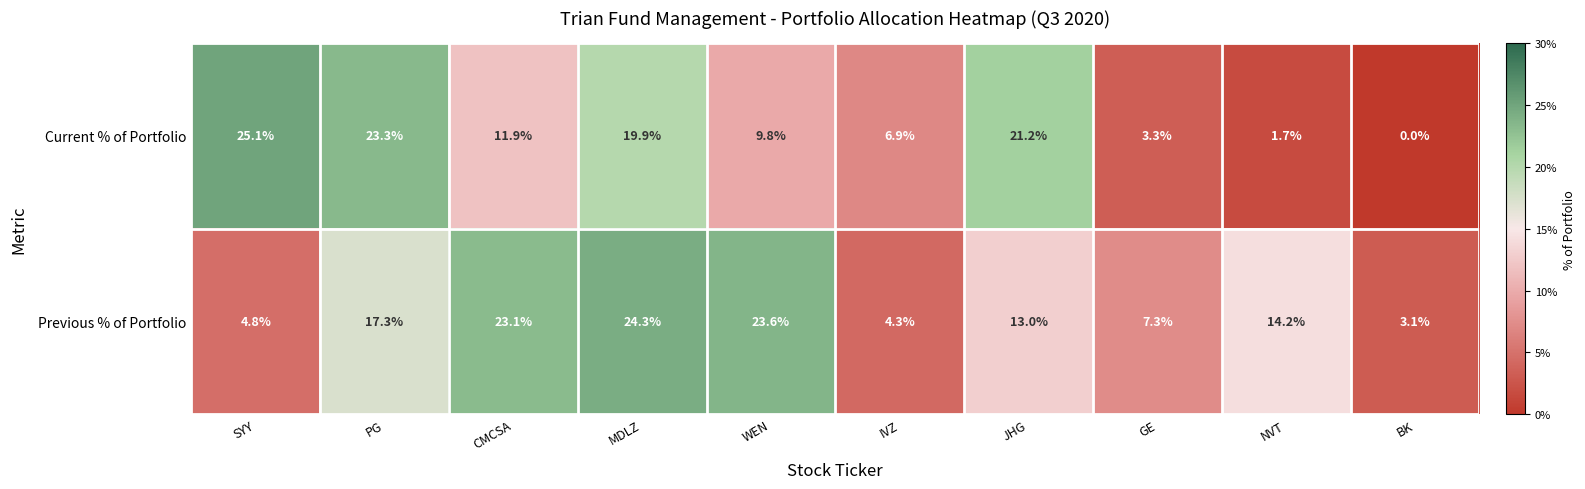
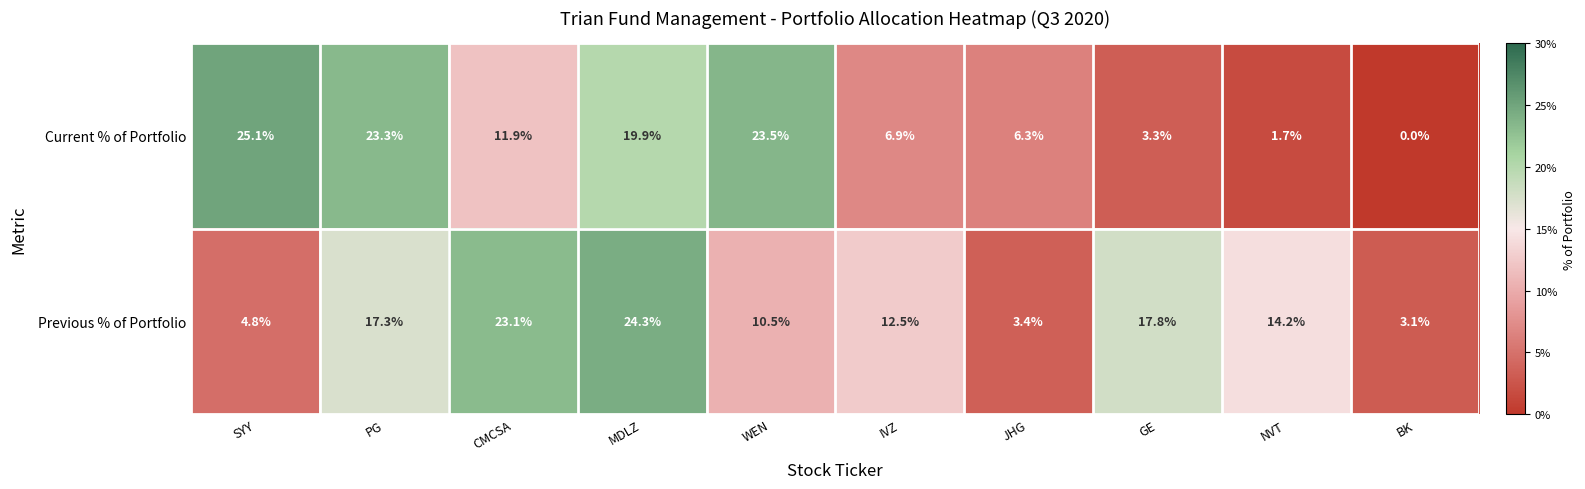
Current % of Portfolio, WEN: 9.8% -> 23.5%
Current % of Portfolio, JHG: 21.2% -> 6.3%
Previous % of Portfolio, WEN: 23.6% -> 10.5%
Previous % of Portfolio, IVZ: 4.3% -> 12.5%
Previous % of Portfolio, JHG: 13.0% -> 3.4%
Previous % of Portfolio, GE: 7.3% -> 17.8%
